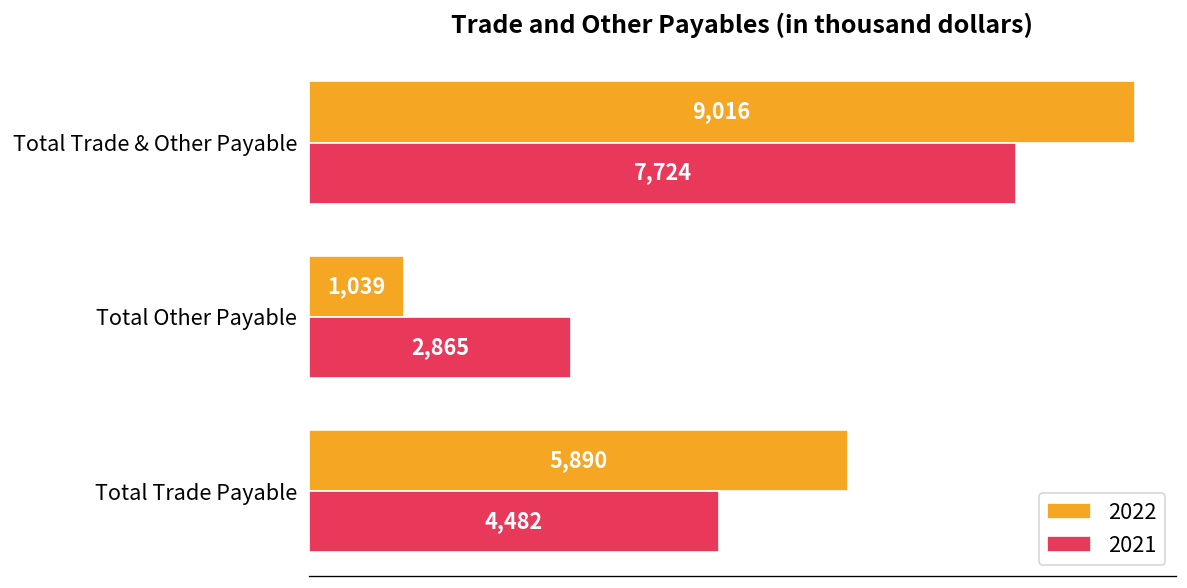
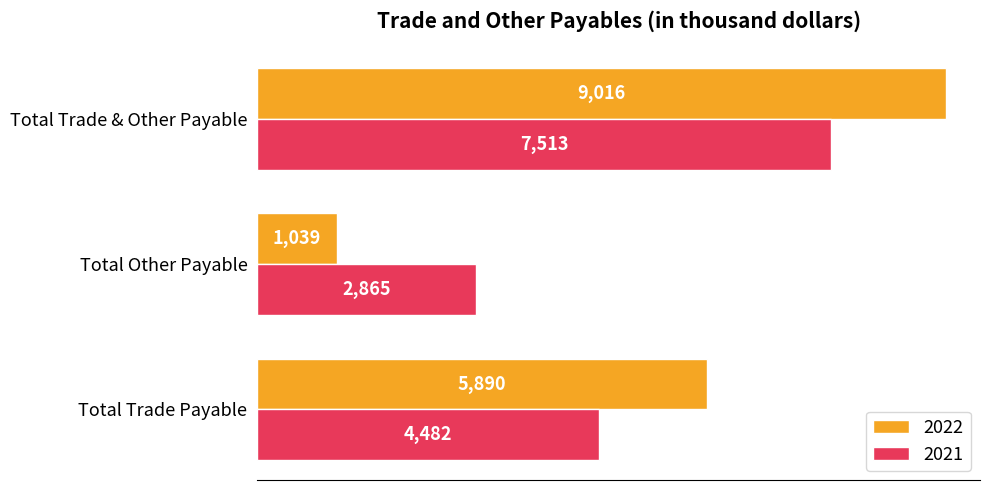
2021, Total Trade & Other Payable: 7,724 -> 7,513
